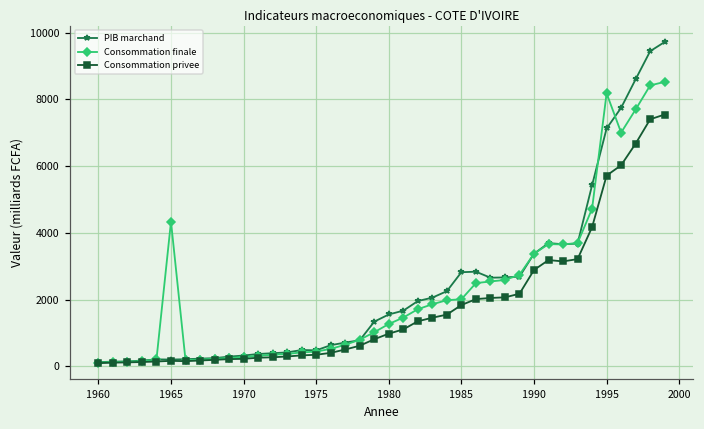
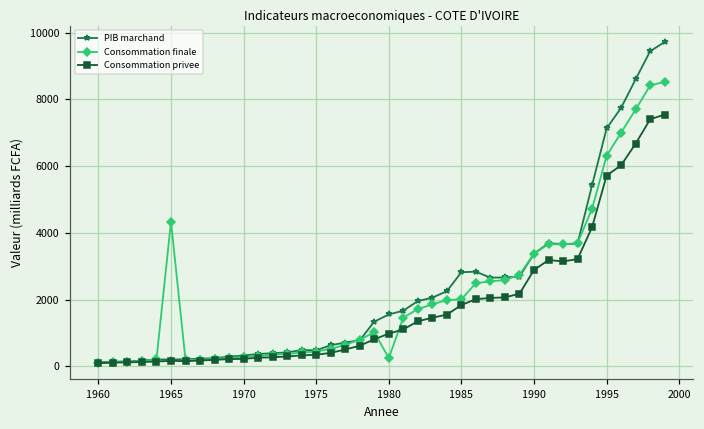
Consommation finale, 1980: 1300 -> 200
Consommation finale, 1995: 8200 -> 6300
